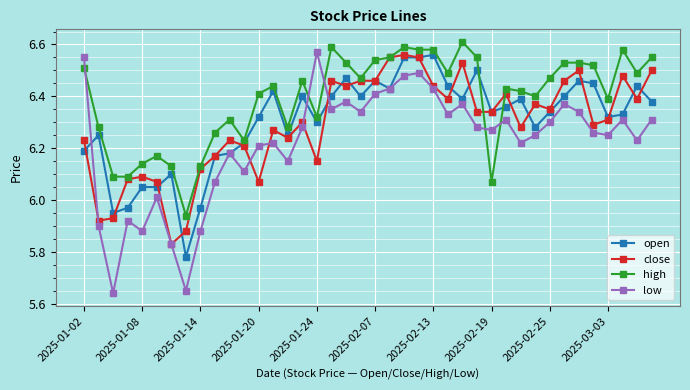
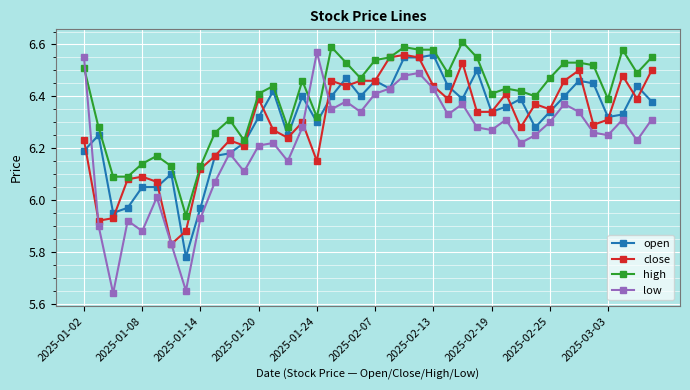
low, 2025-01-14: 5.88 -> 5.93
close, 2025-01-20: 6.07 -> 6.39
high, 2025-02-19: 6.07 -> 6.41
